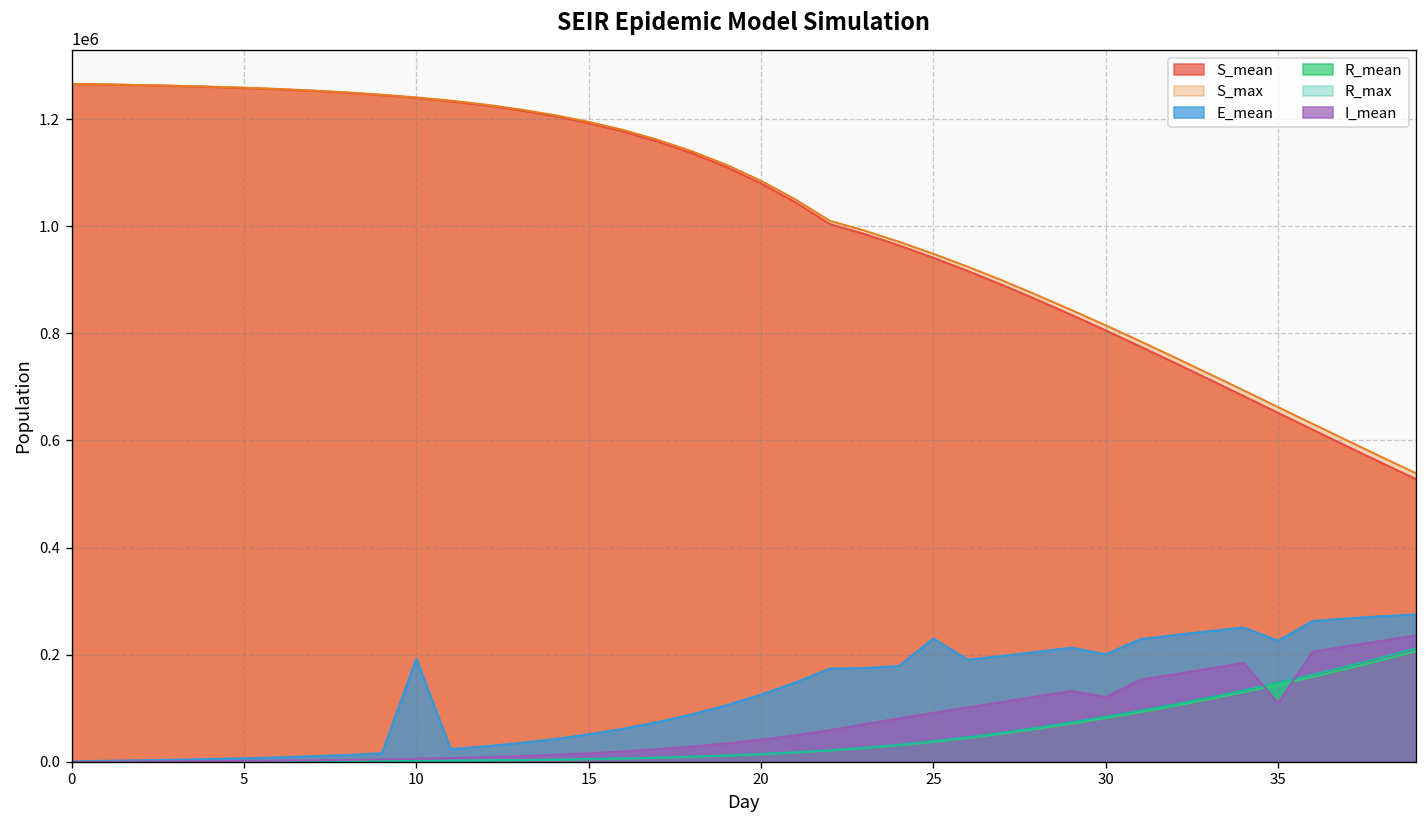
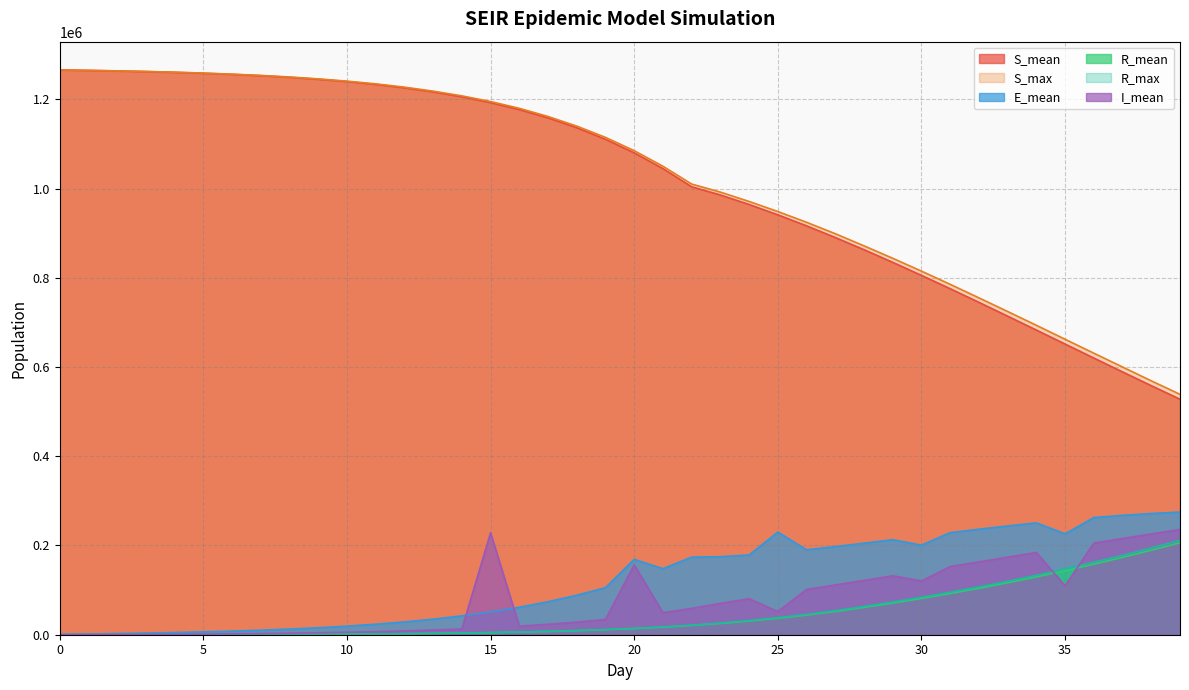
E_mean, 10: 190000 -> 20000
I_mean, 15: 20000 -> 230000
E_mean, 20: 130000 -> 170000
I_mean, 20: 40000 -> 160000
I_mean, 25: 90000 -> 50000
